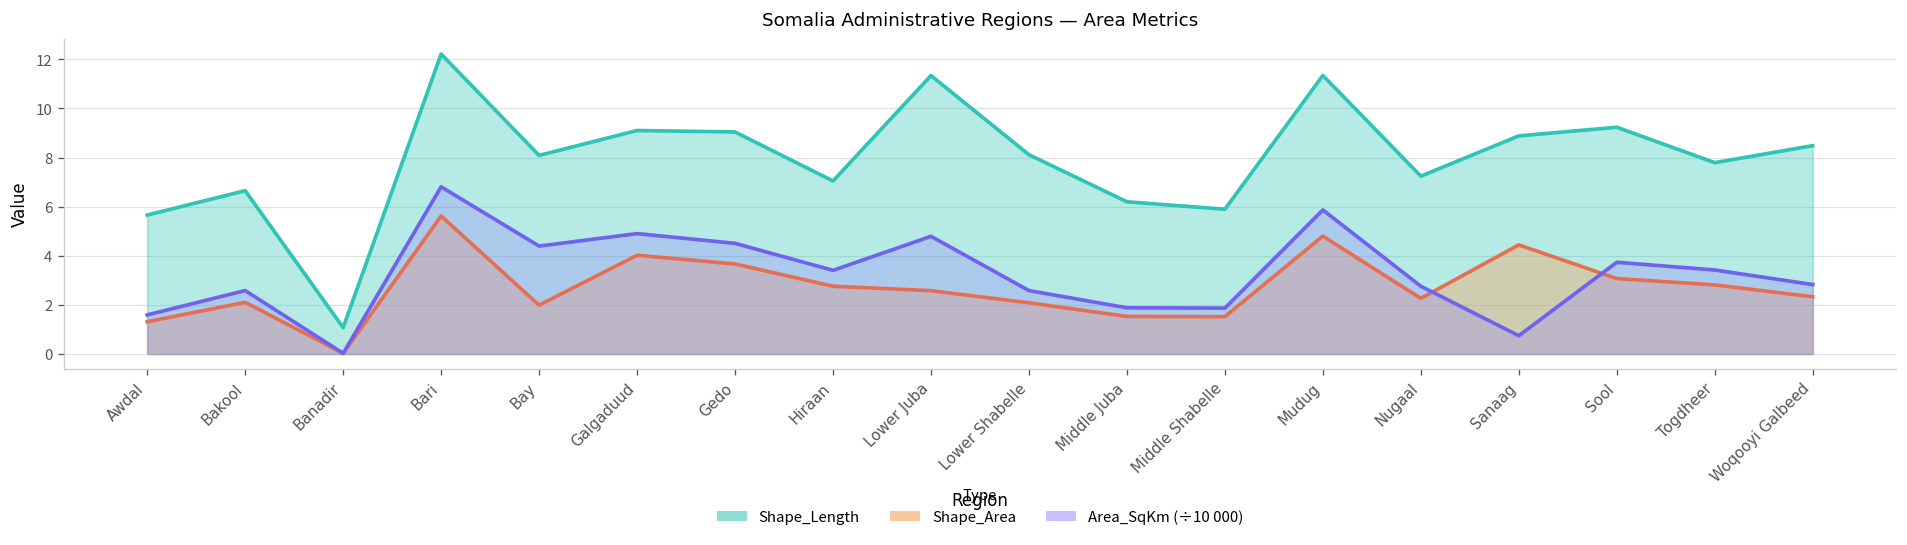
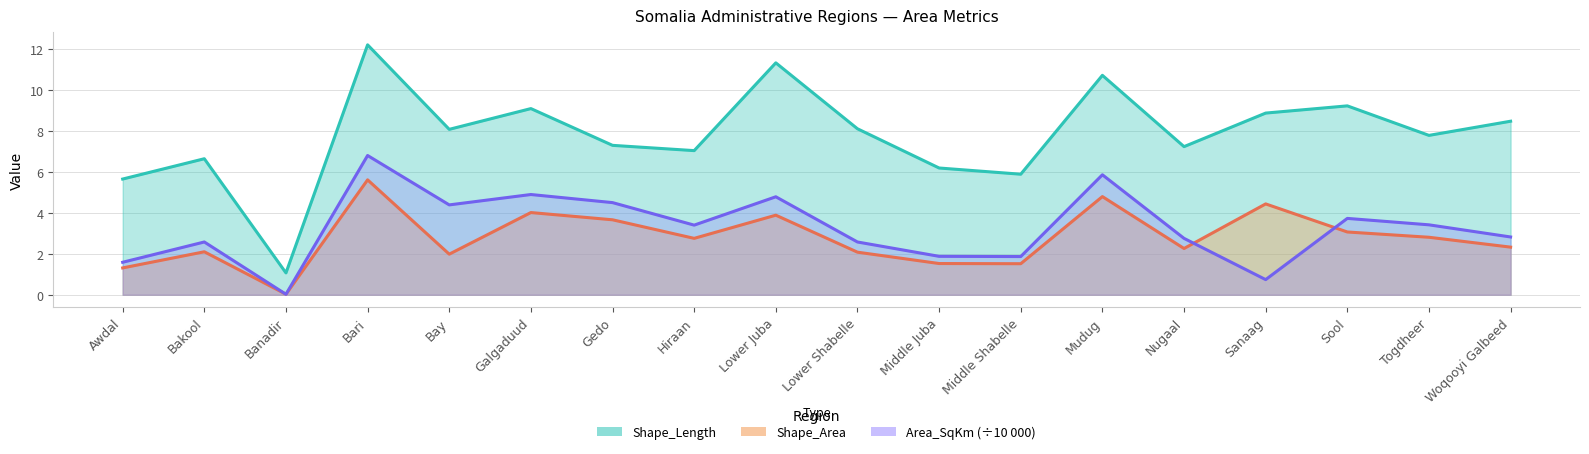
Shape_Length, Gedo: 9.0 -> 7.3
Shape_Area, Lower Juba: 2.6 -> 3.9
Shape_Length, Mudug: 11.3 -> 10.7
